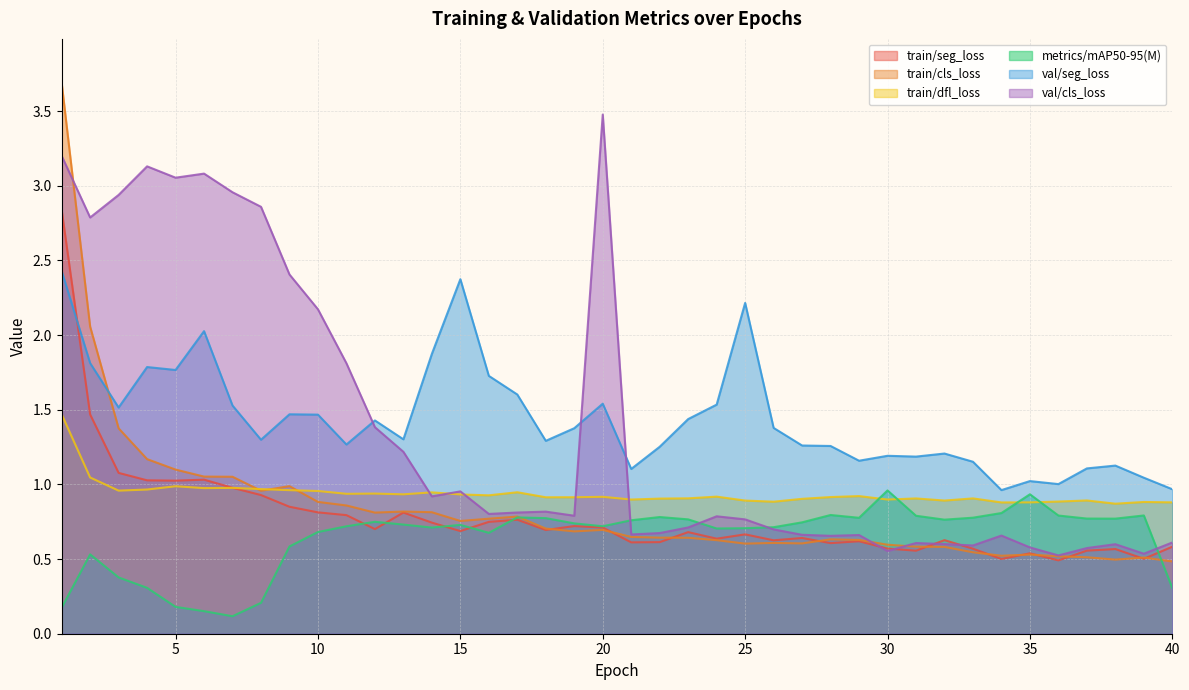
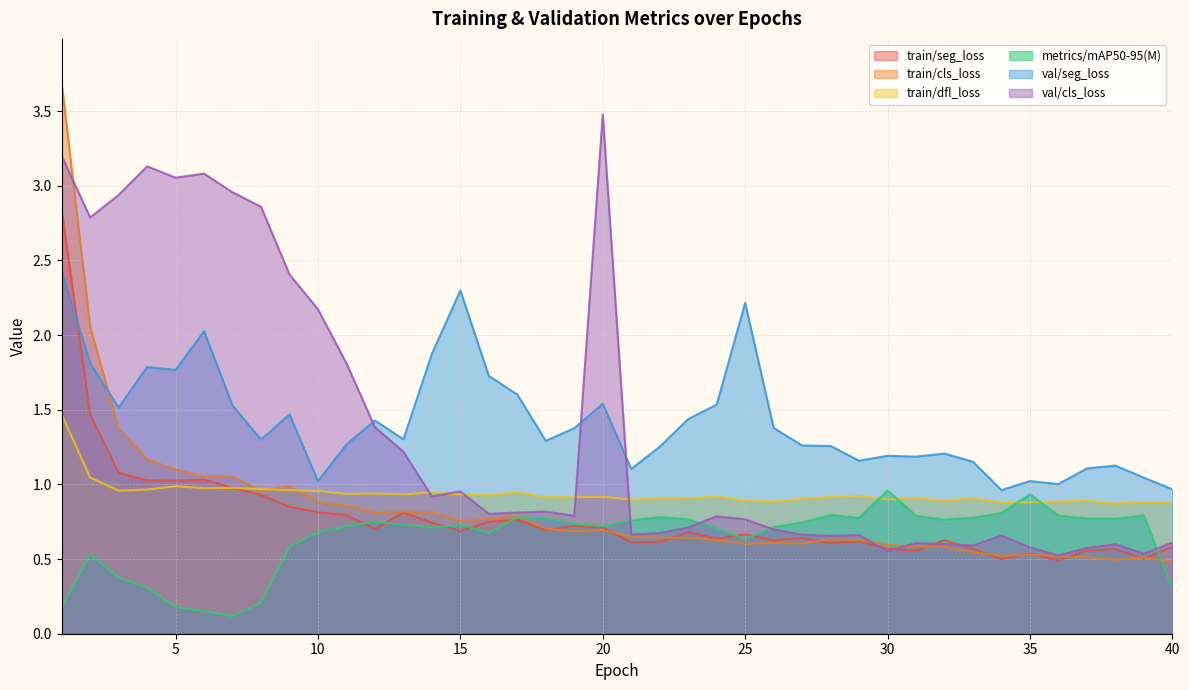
val/seg_loss, 10: 1.47 -> 1.02
val/seg_loss, 15: 2.37 -> 2.30
metrics/mAP50-95(M), 25: 0.71 -> 0.63
